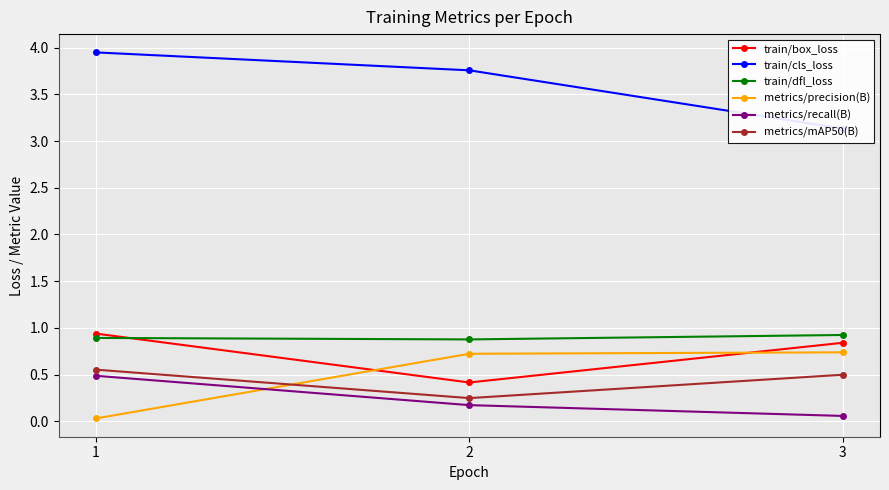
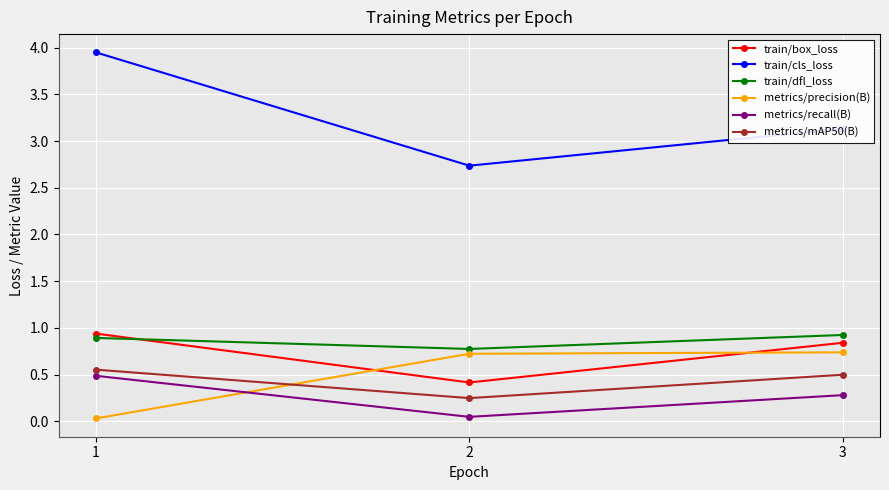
train/cls_loss, 2: 3.8 -> 2.7
train/dfl_loss, 2: 0.9 -> 0.8
metrics/recall(B), 2: 0.2 -> 0.0
metrics/recall(B), 3: 0.1 -> 0.3
